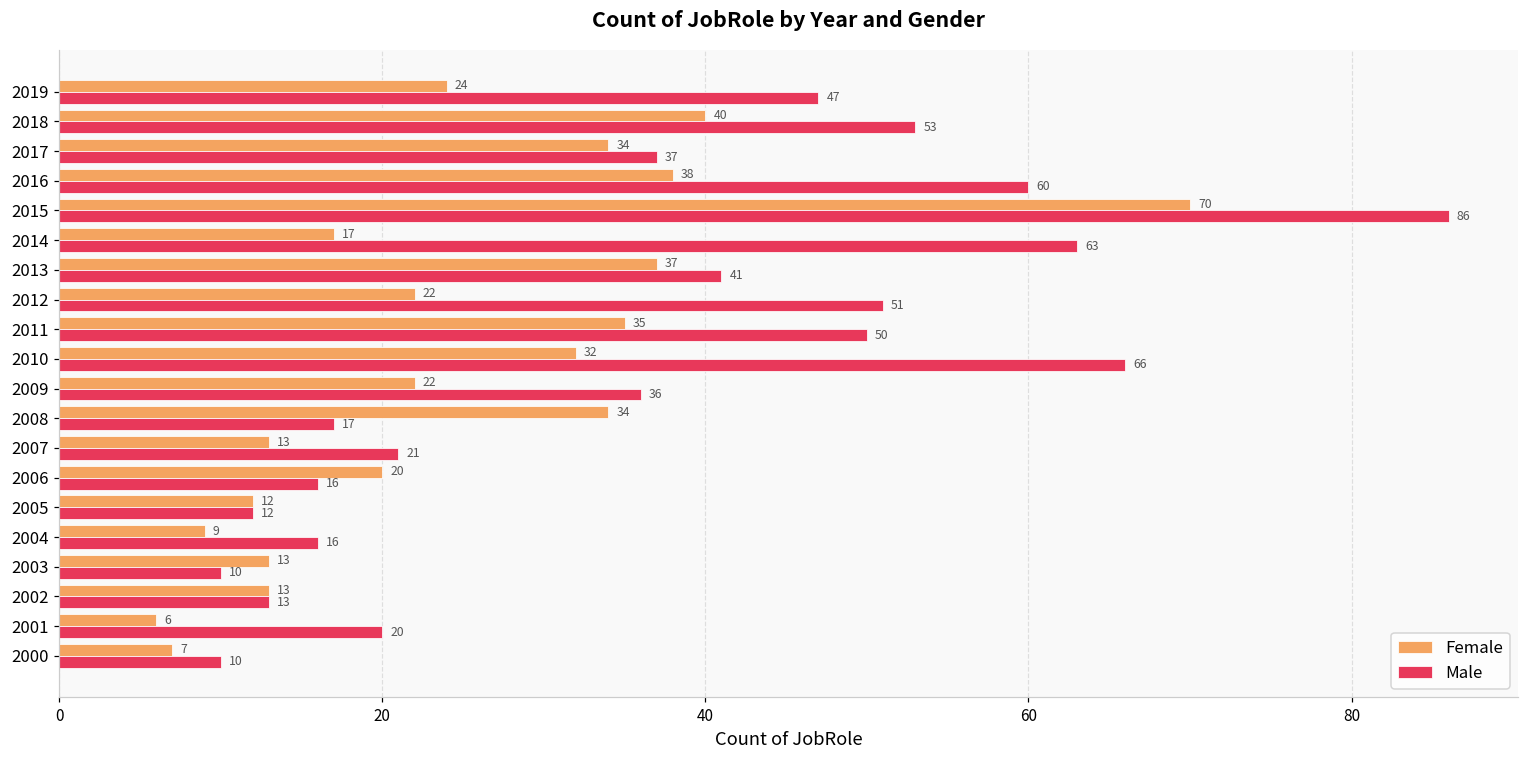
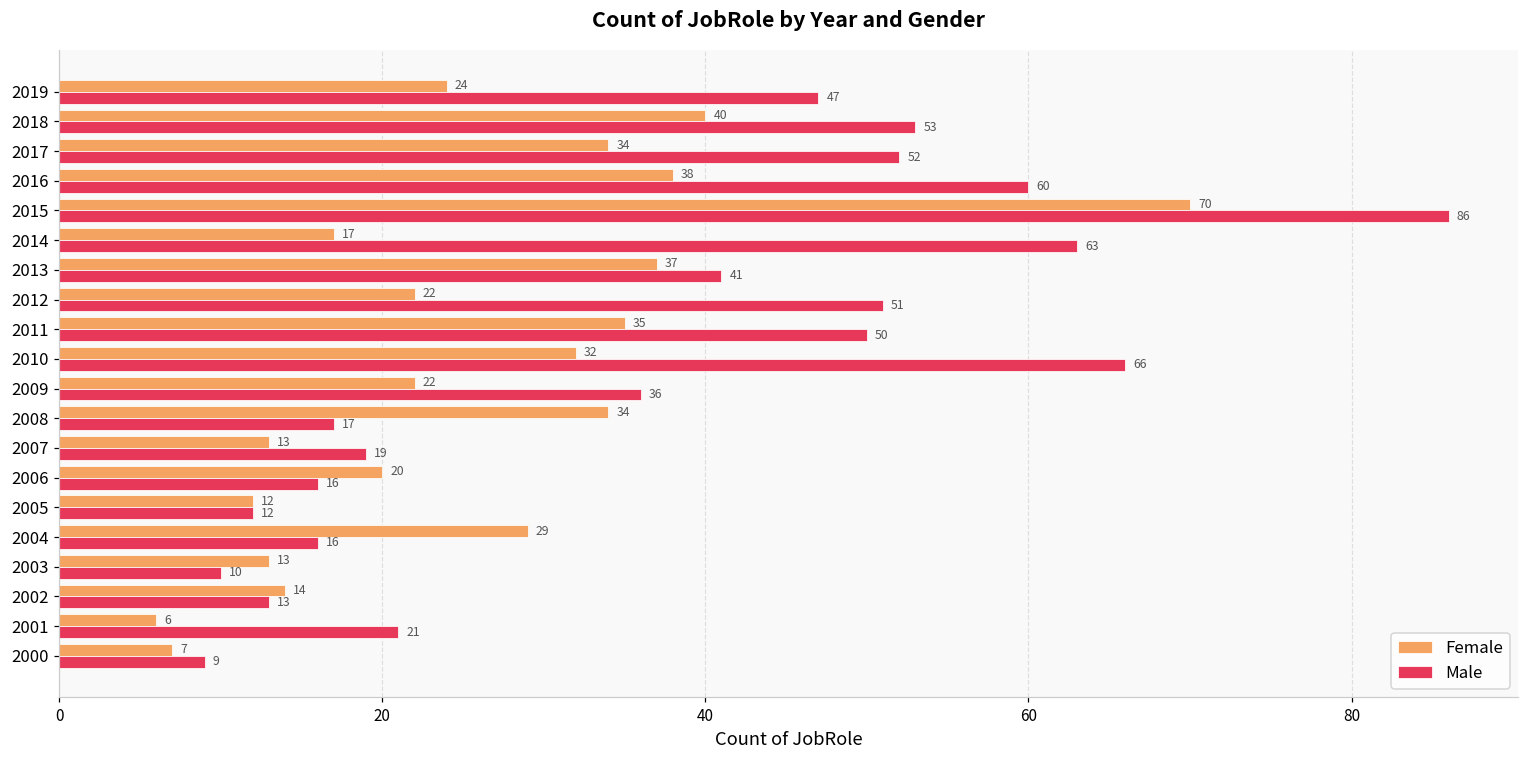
Male, 2017: 37 -> 52
Male, 2007: 21 -> 19
Female, 2004: 9 -> 29
Female, 2002: 13 -> 14
Male, 2001: 20 -> 21
Male, 2000: 10 -> 9
